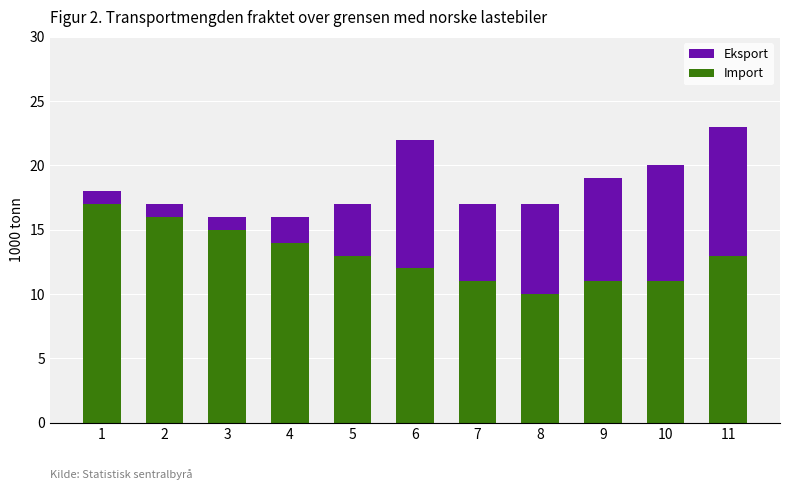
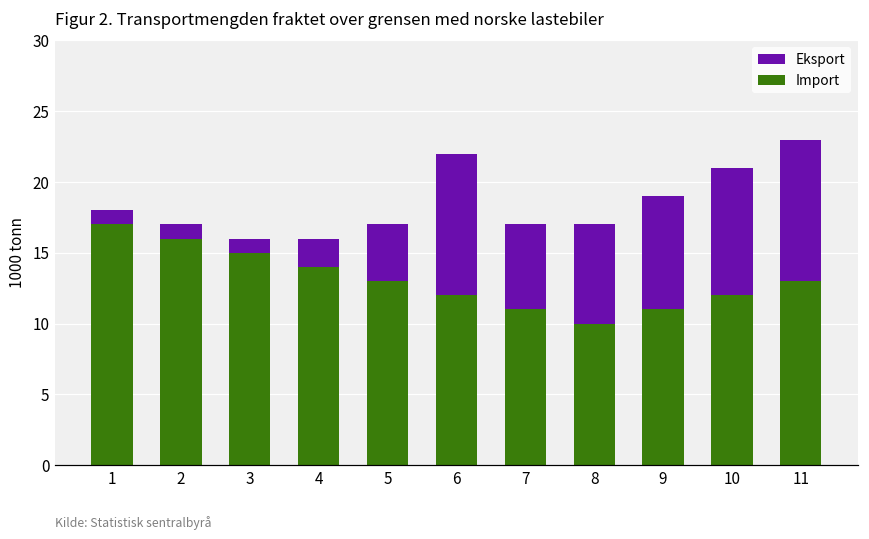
Import, 10: 11 -> 12
